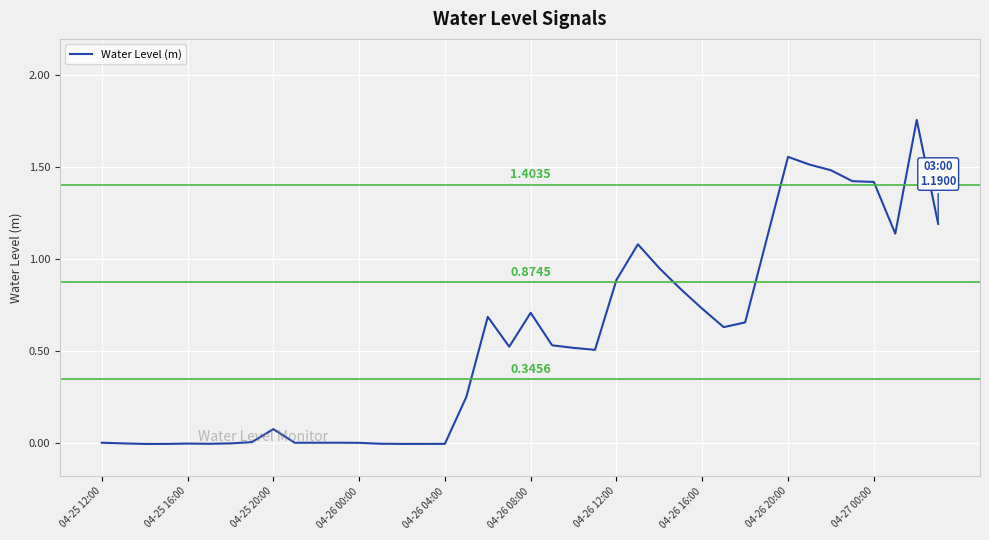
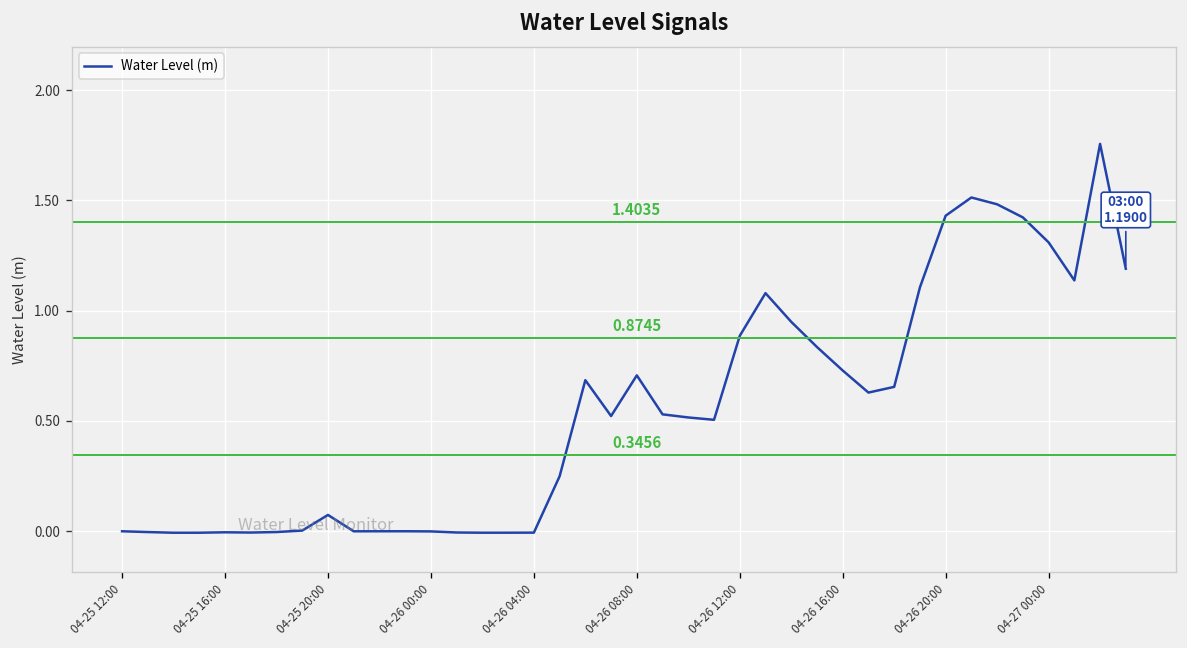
04-26 20:00: 1.56 -> 1.43
04-27 00:00: 1.42 -> 1.31
